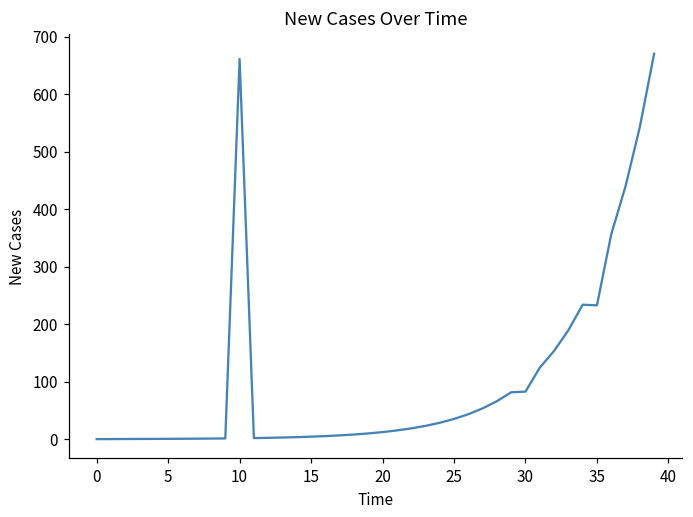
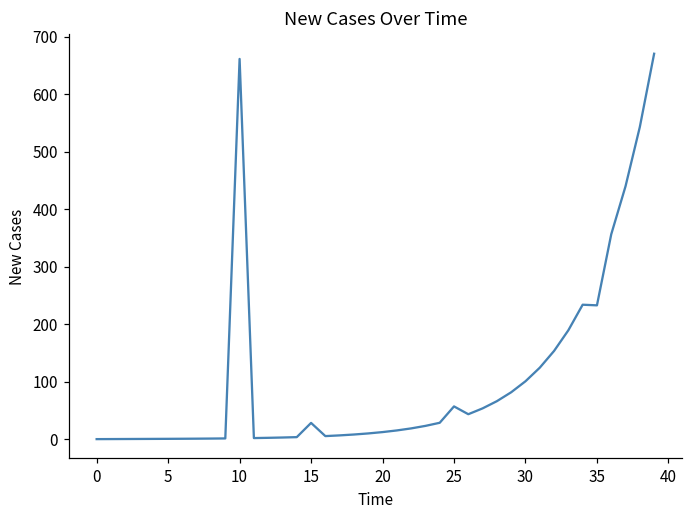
15: 0 -> 30
25: 40 -> 60
30: 80 -> 100
